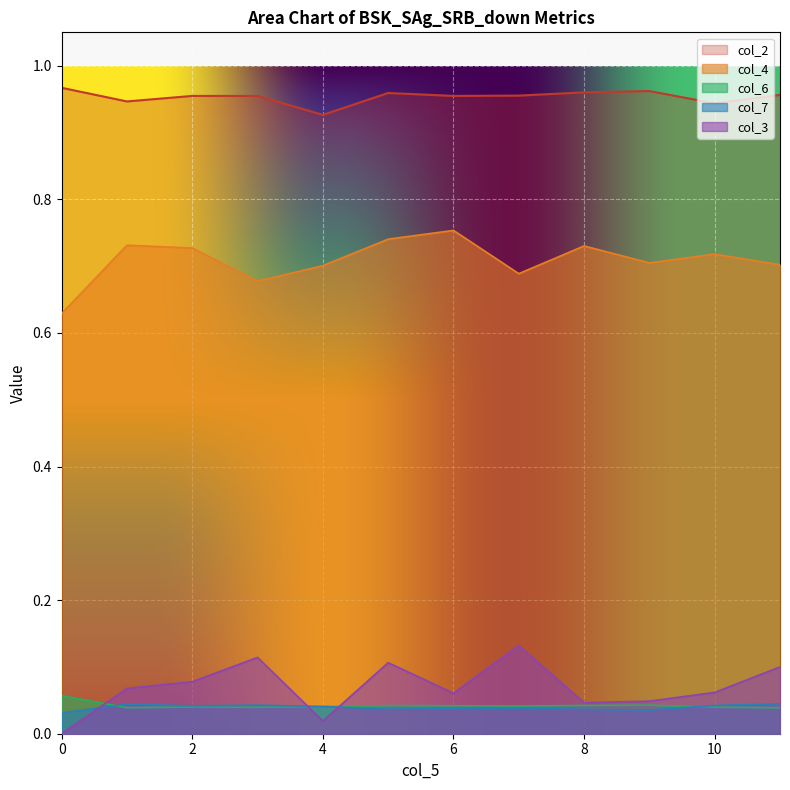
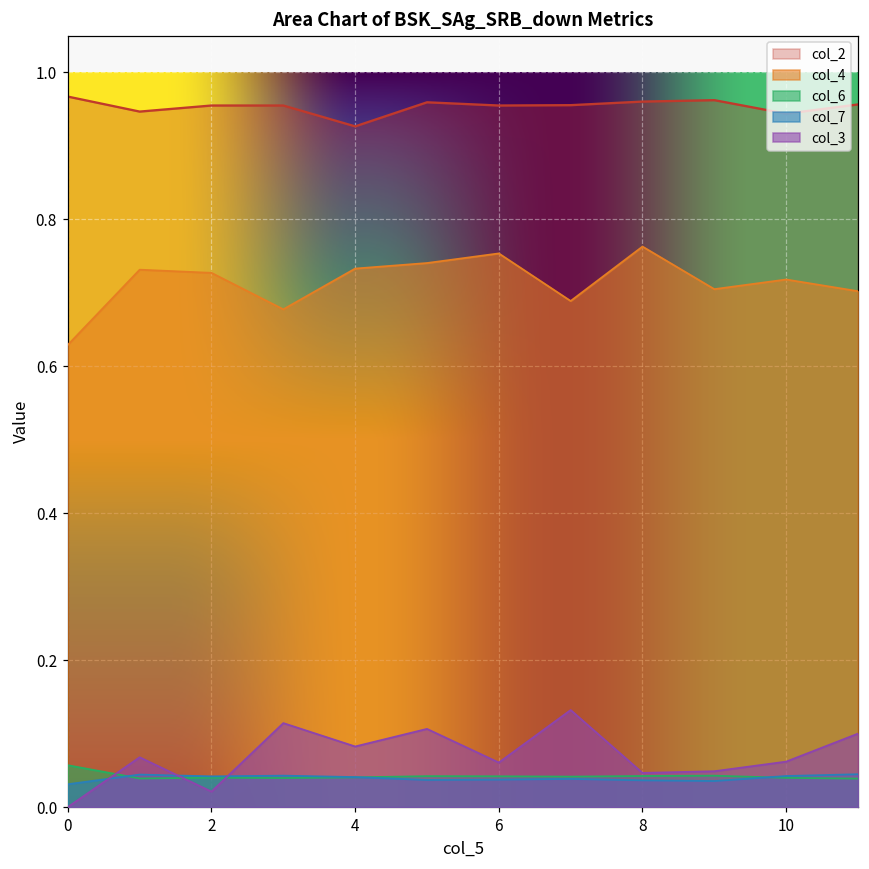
col_3, 2: 0.08 -> 0.02
col_4, 4: 0.70 -> 0.73
col_3, 4: 0.02 -> 0.08
col_4, 8: 0.73 -> 0.76
